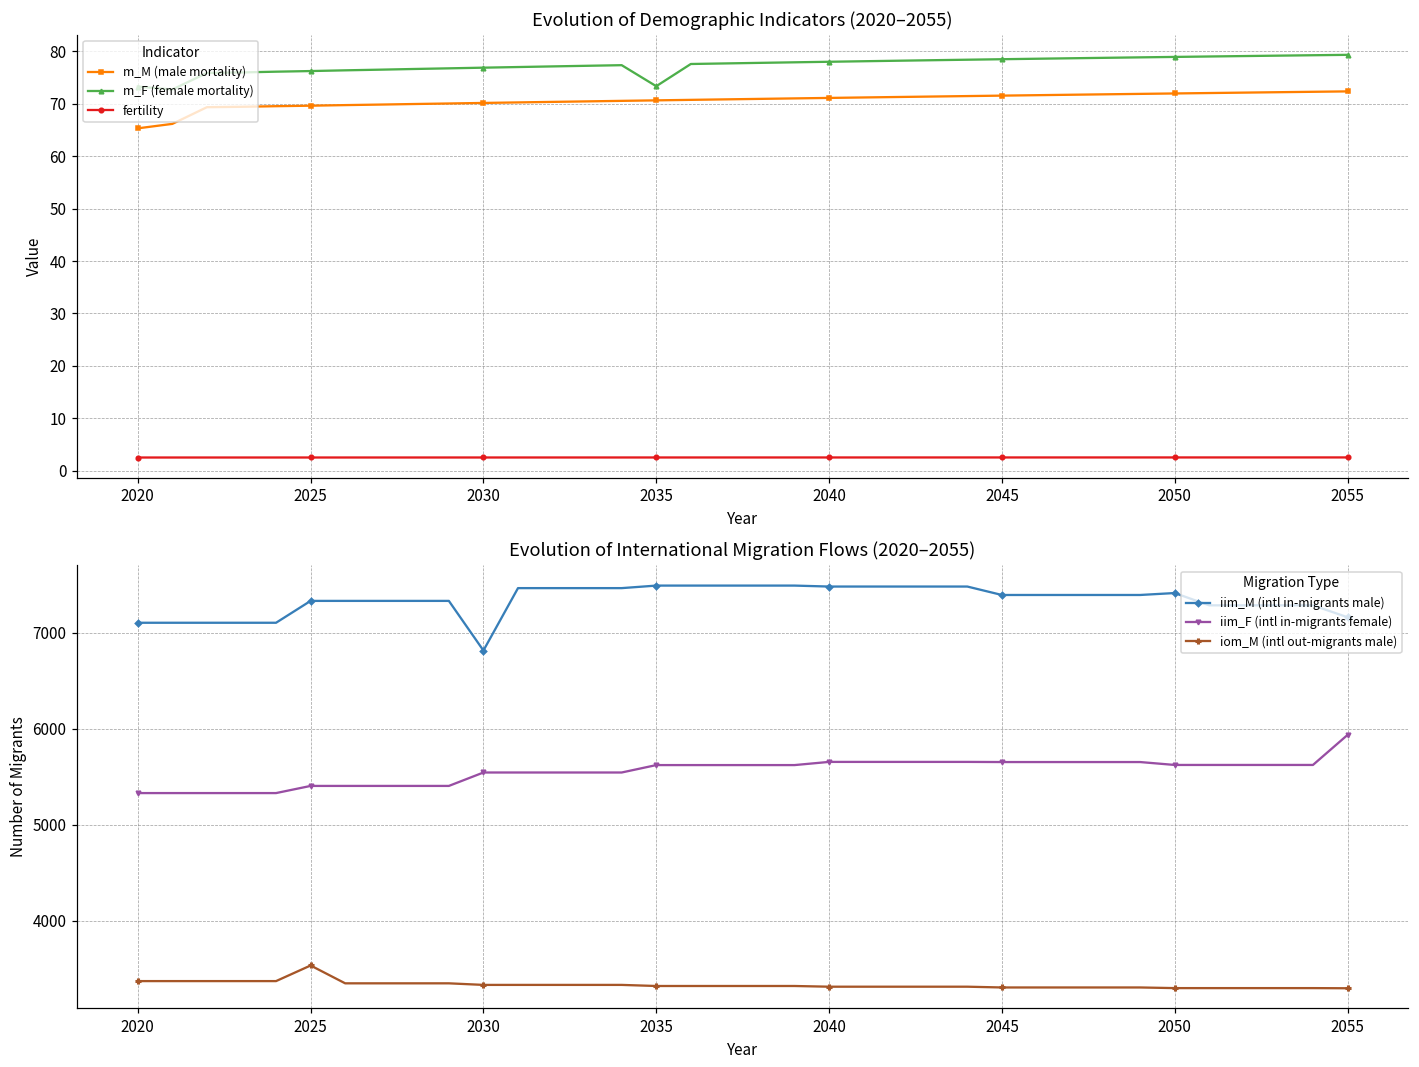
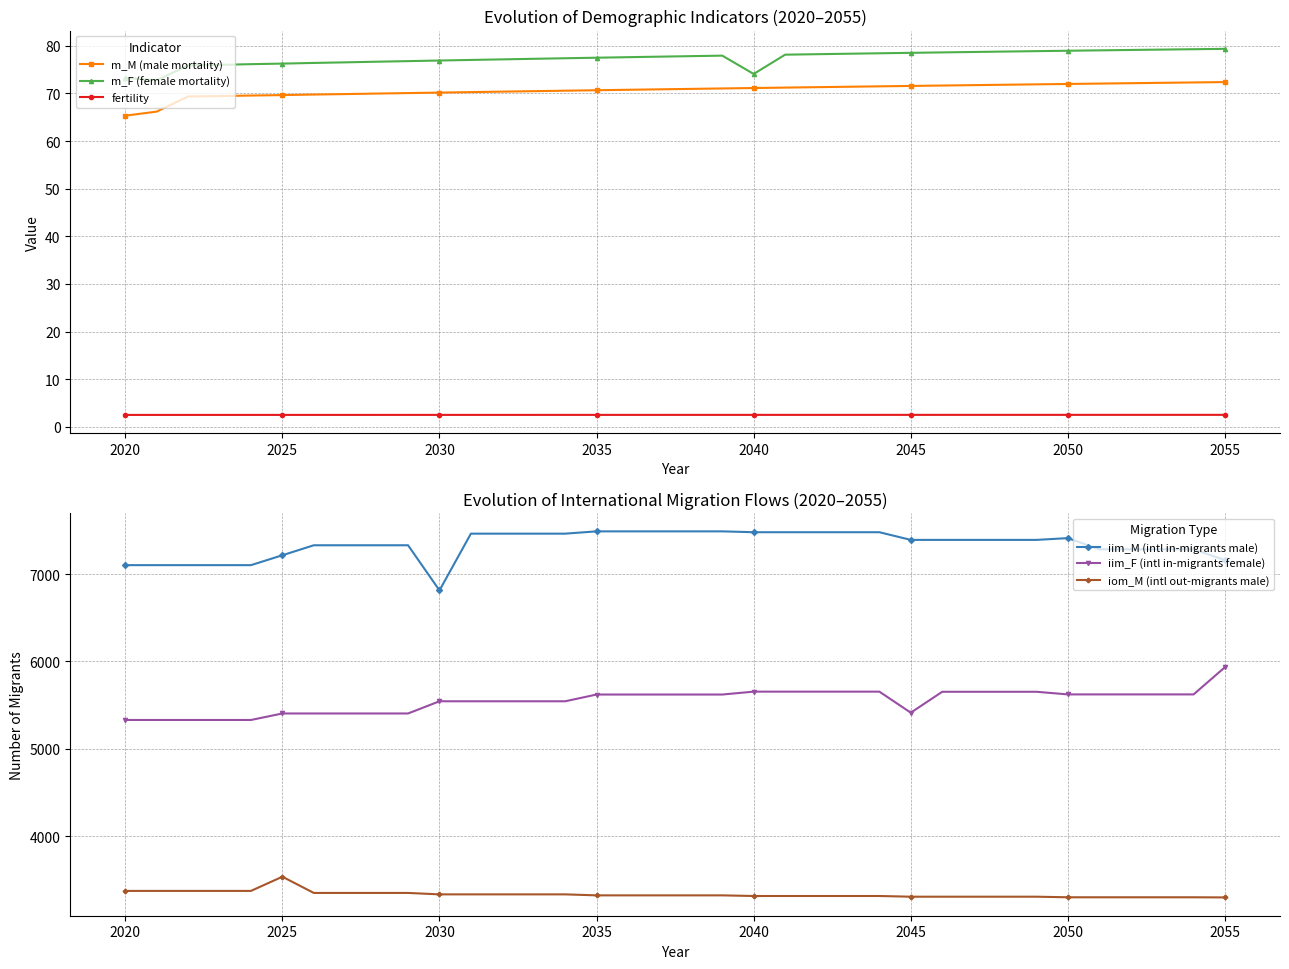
Evolution of Demographic Indicators (2020–2055), m_F (female mortality), 2035: 73 -> 77
Evolution of Demographic Indicators (2020–2055), m_F (female mortality), 2040: 78 -> 74
Evolution of International Migration Flows (2020–2055), iim_M (intl in-migrants male), 2025: 7300 -> 7200
Evolution of International Migration Flows (2020–2055), iim_F (intl in-migrants female), 2045: 5700 -> 5400
